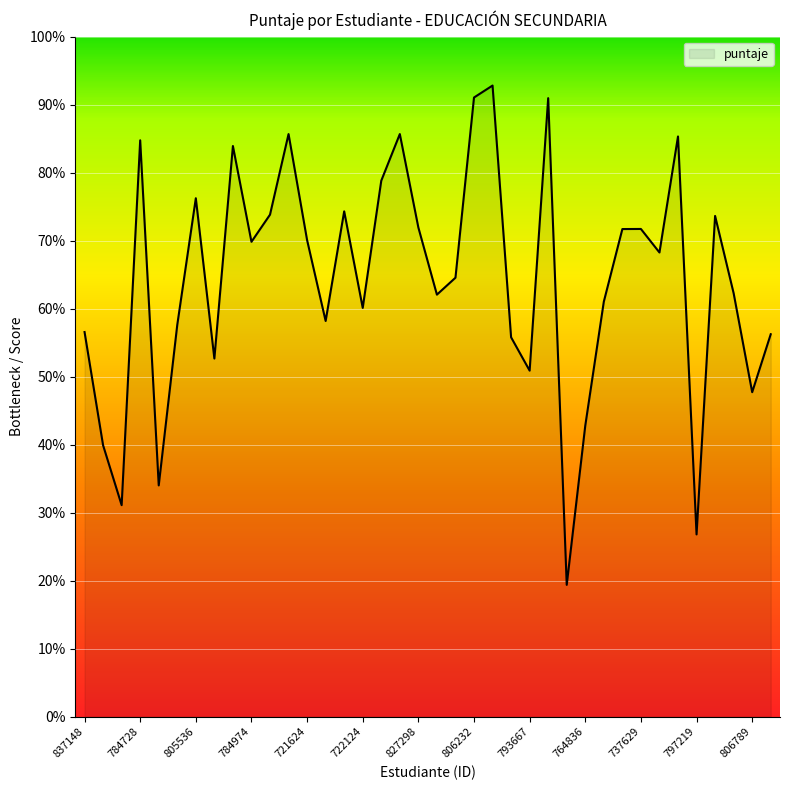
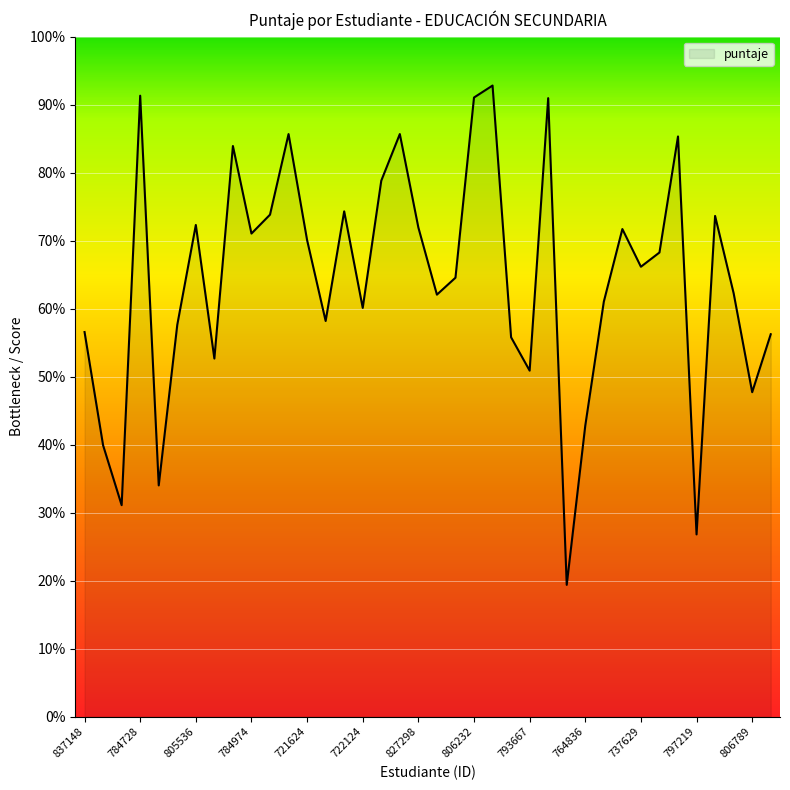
784728: 85% -> 91%
805536: 76% -> 72%
784974: 70% -> 71%
737629: 72% -> 66%
